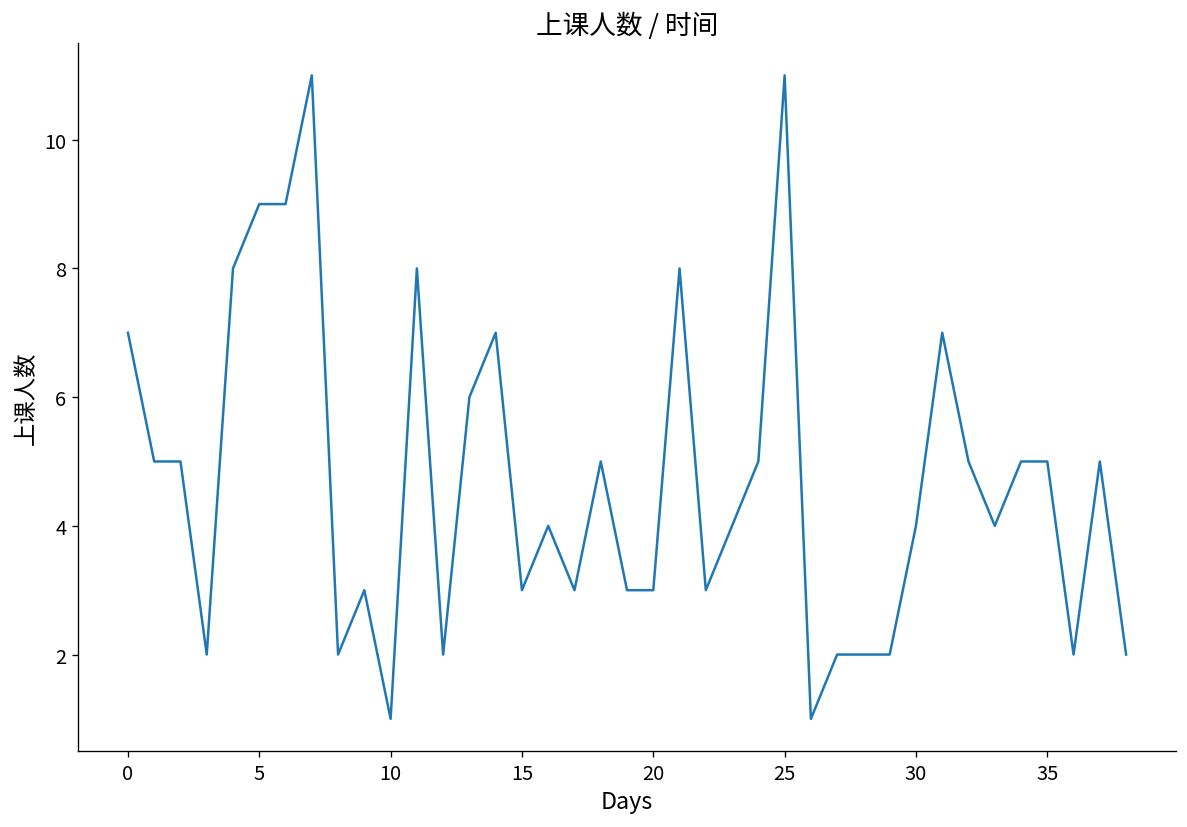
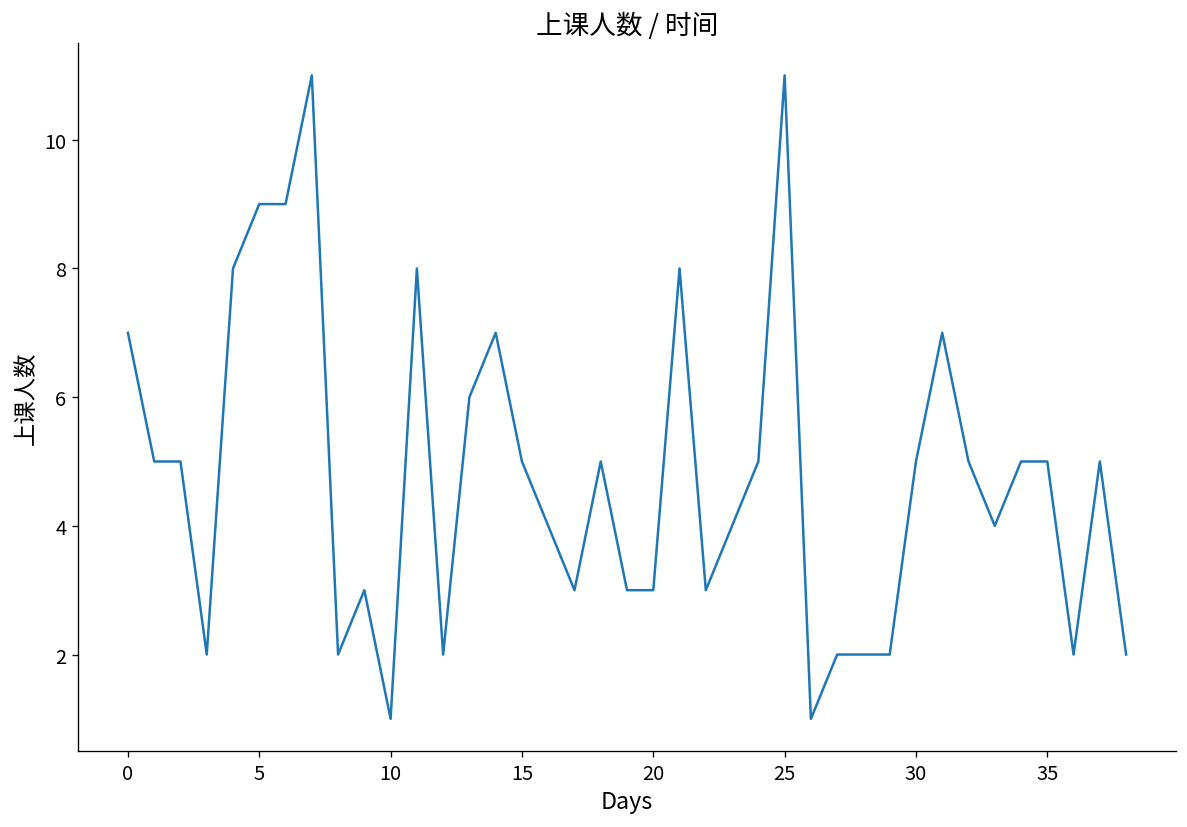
15: 3 -> 5
30: 4 -> 5
